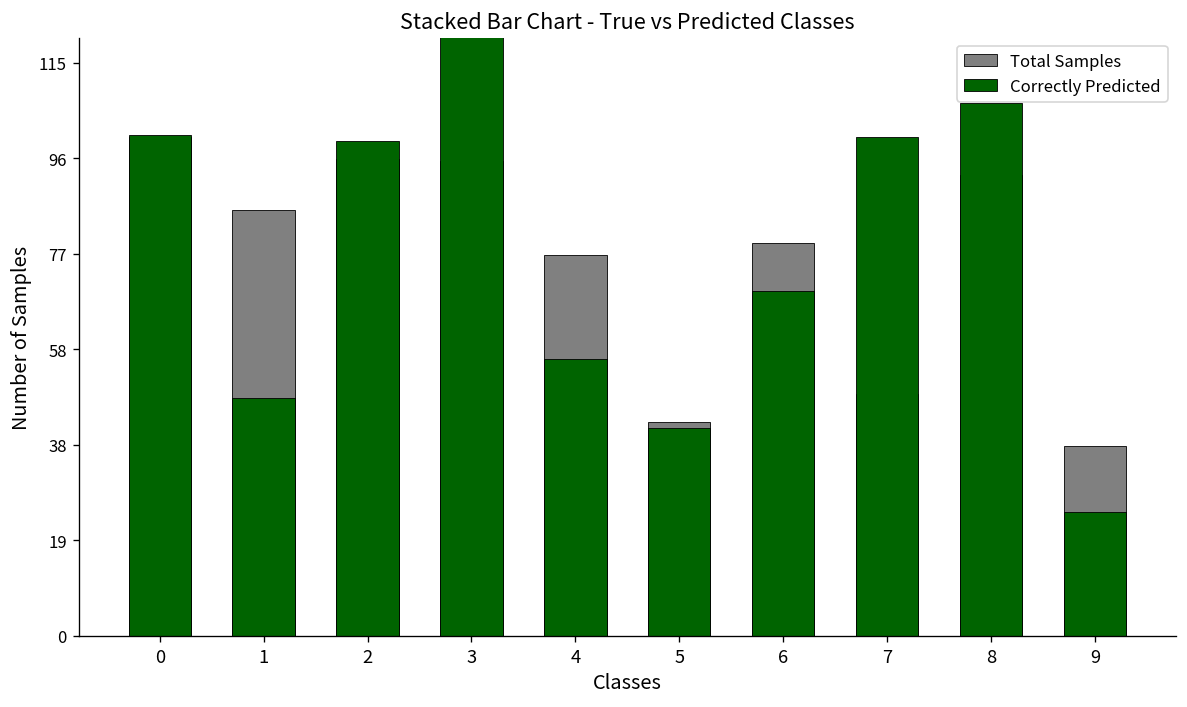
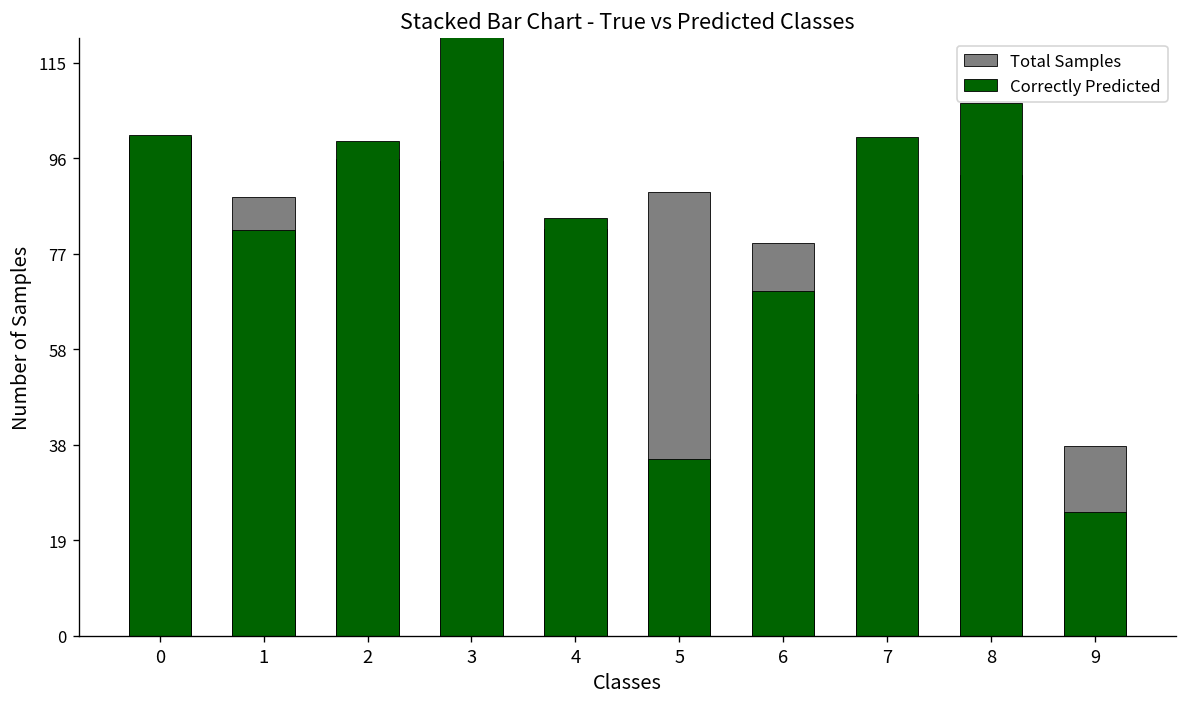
Total Samples, 1: 85 -> 88
Correctly Predicted, 1: 48 -> 82
Total Samples, 4: 76 -> 82
Correctly Predicted, 4: 56 -> 84
Total Samples, 5: 43 -> 89
Correctly Predicted, 5: 42 -> 35
